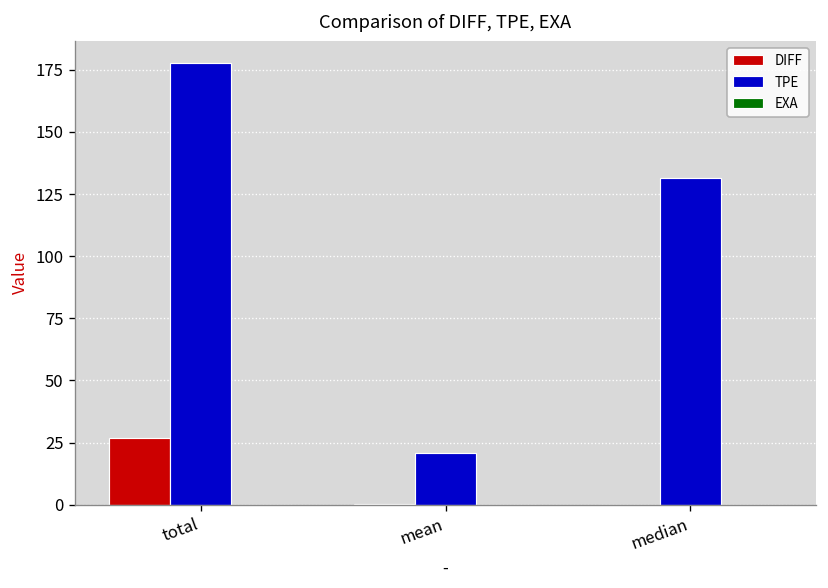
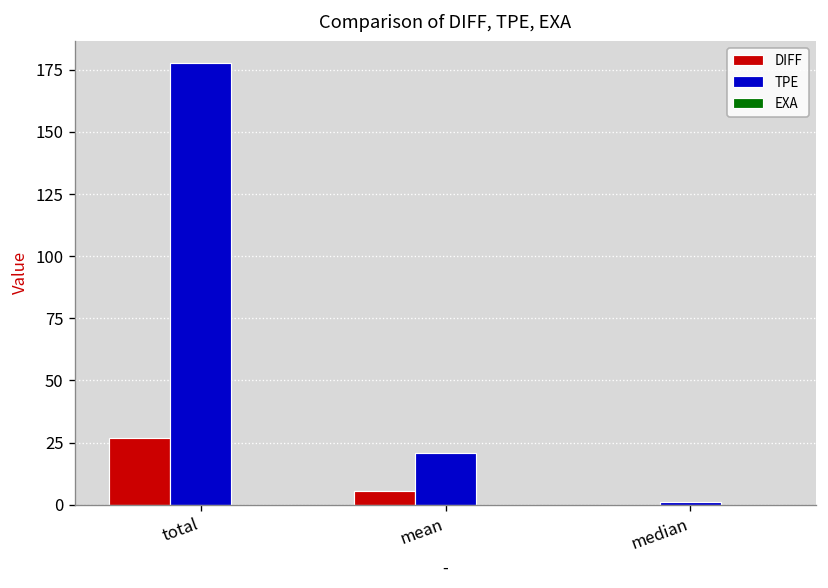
DIFF, mean: 0 -> 5
TPE, median: 132 -> 1
